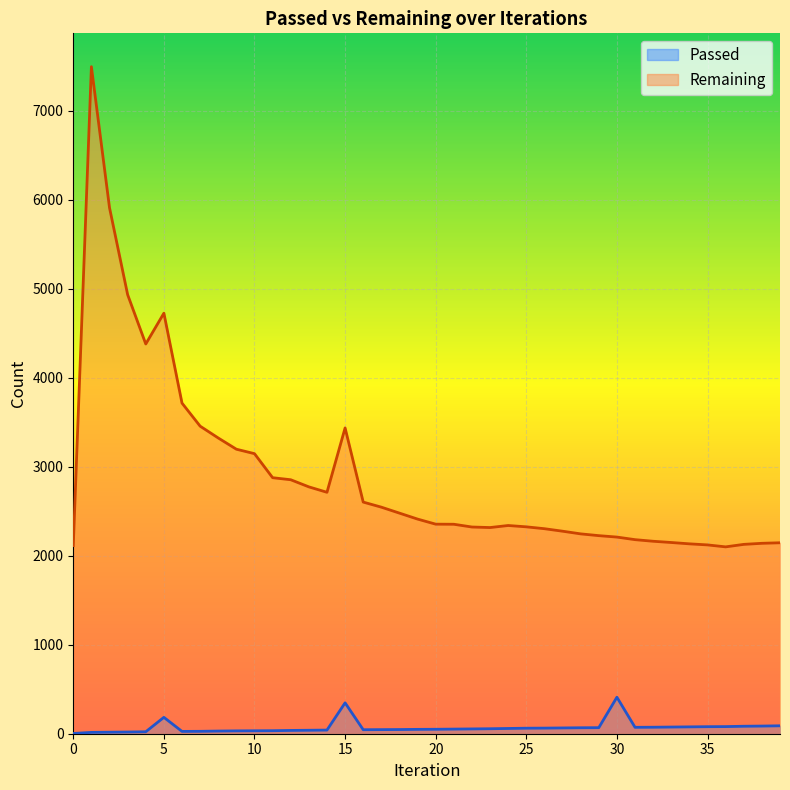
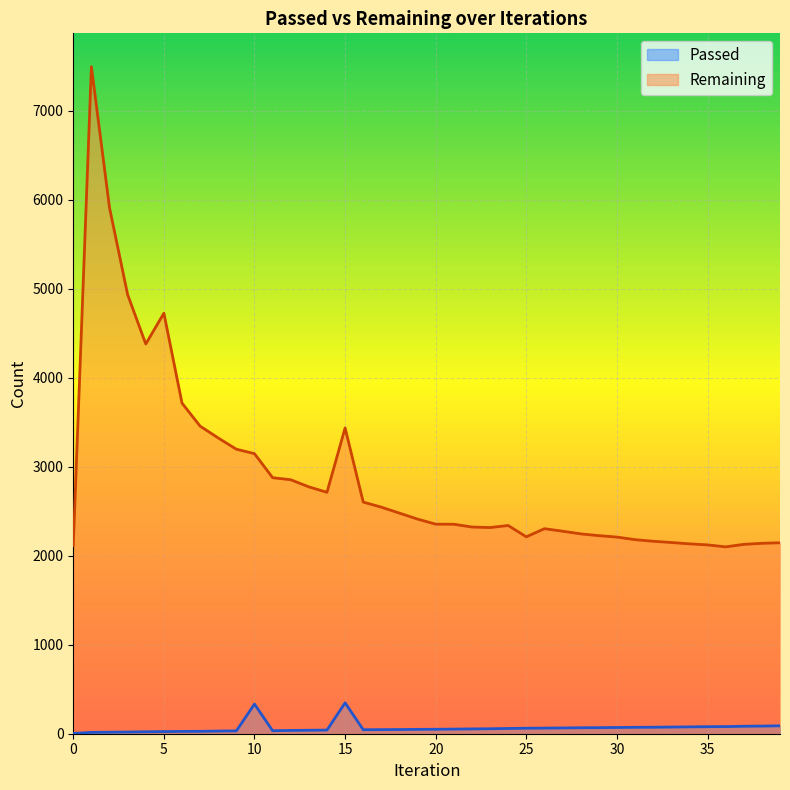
Passed, 5: 200 -> 0
Passed, 10: 0 -> 300
Remaining, 25: 2300 -> 2200
Passed, 30: 400 -> 100
